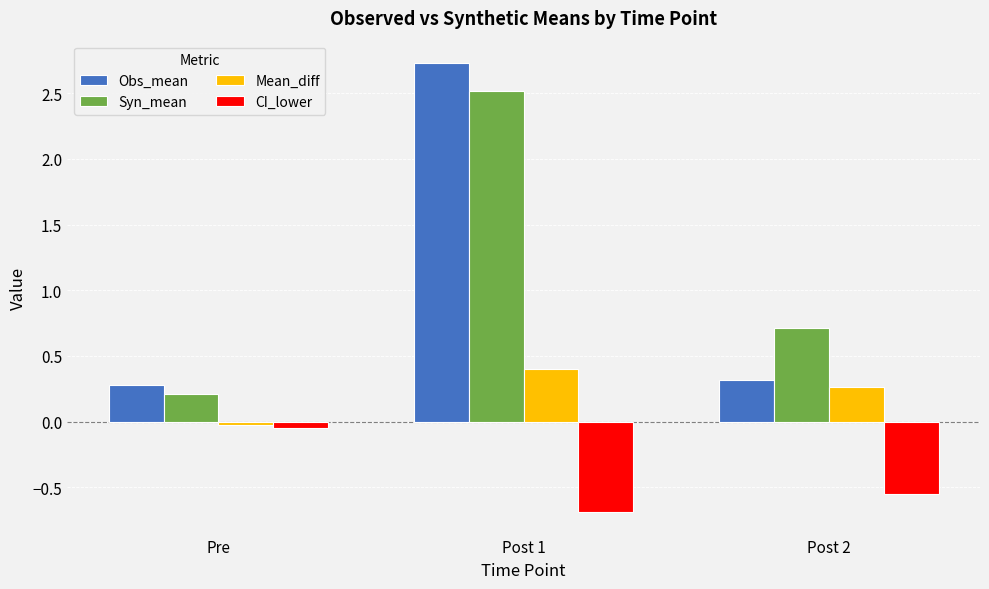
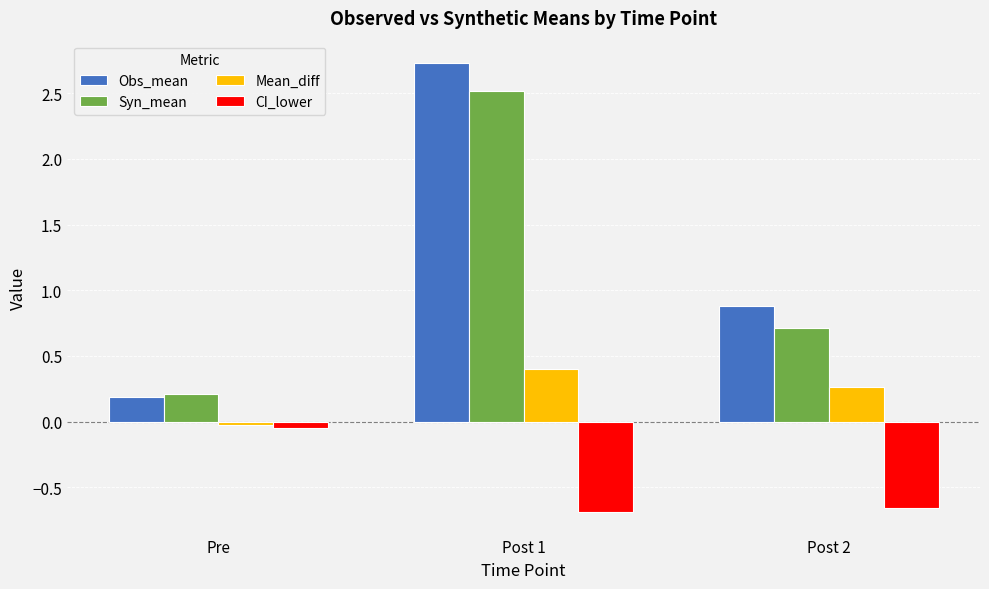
Obs_mean, Pre: 0.28 -> 0.19
Obs_mean, Post 2: 0.32 -> 0.88
CI_lower, Post 2: -0.55 -> -0.66
